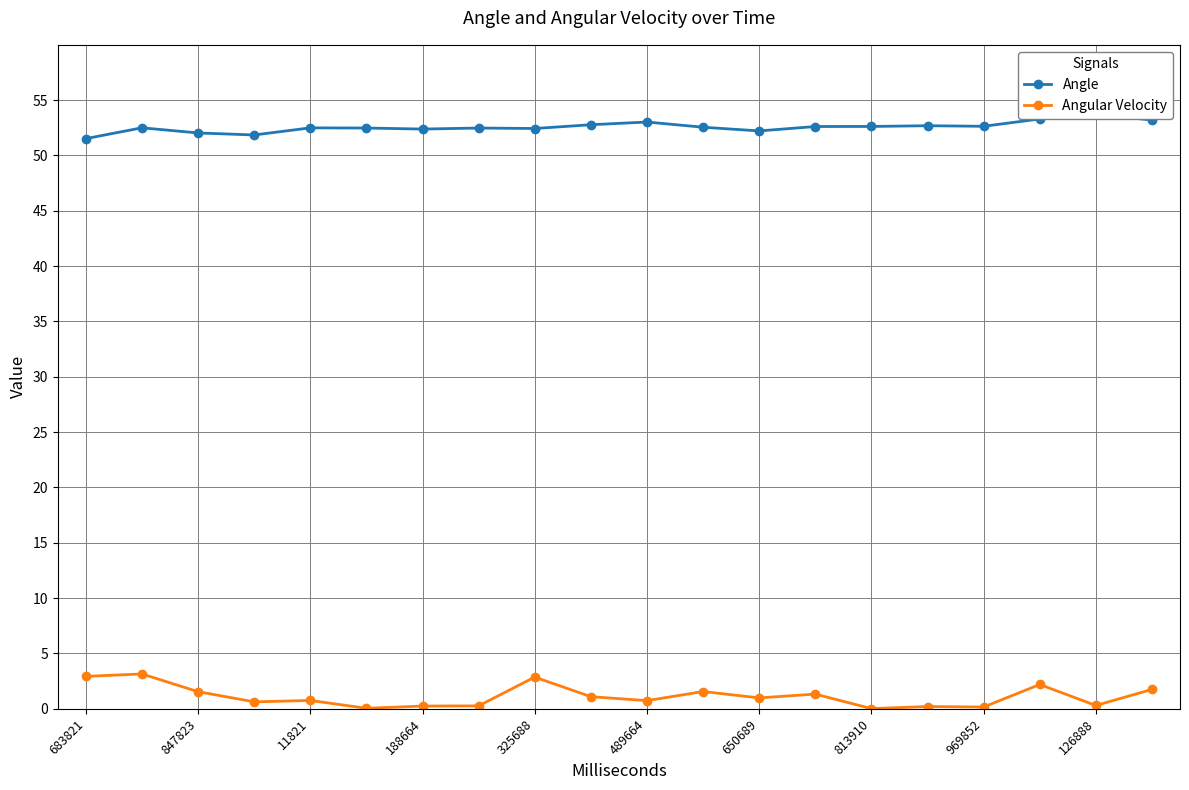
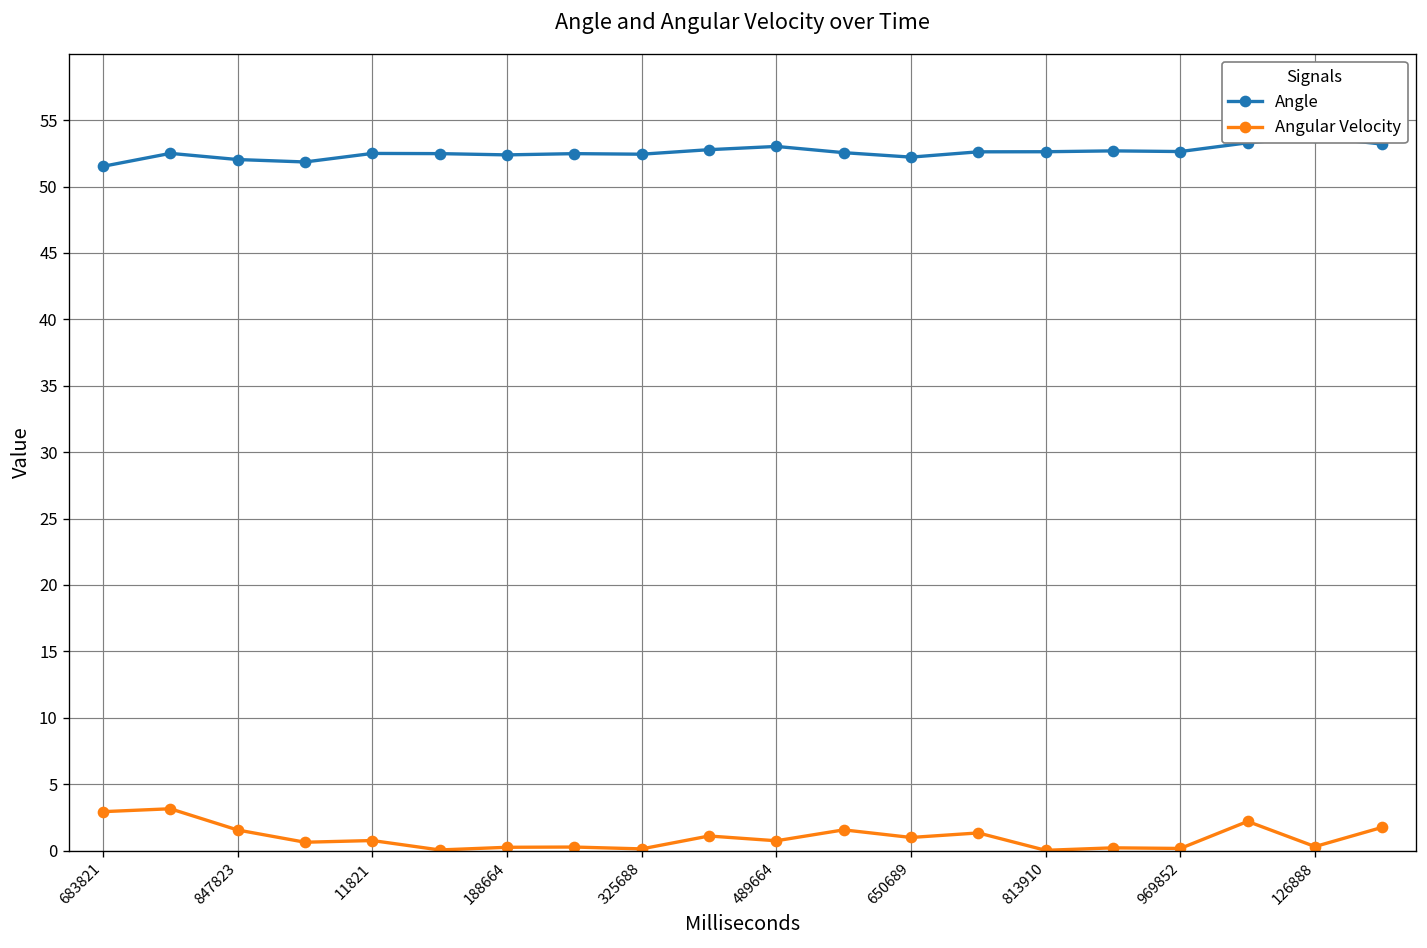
Angular Velocity, 325688: 2.9 -> 0.1
